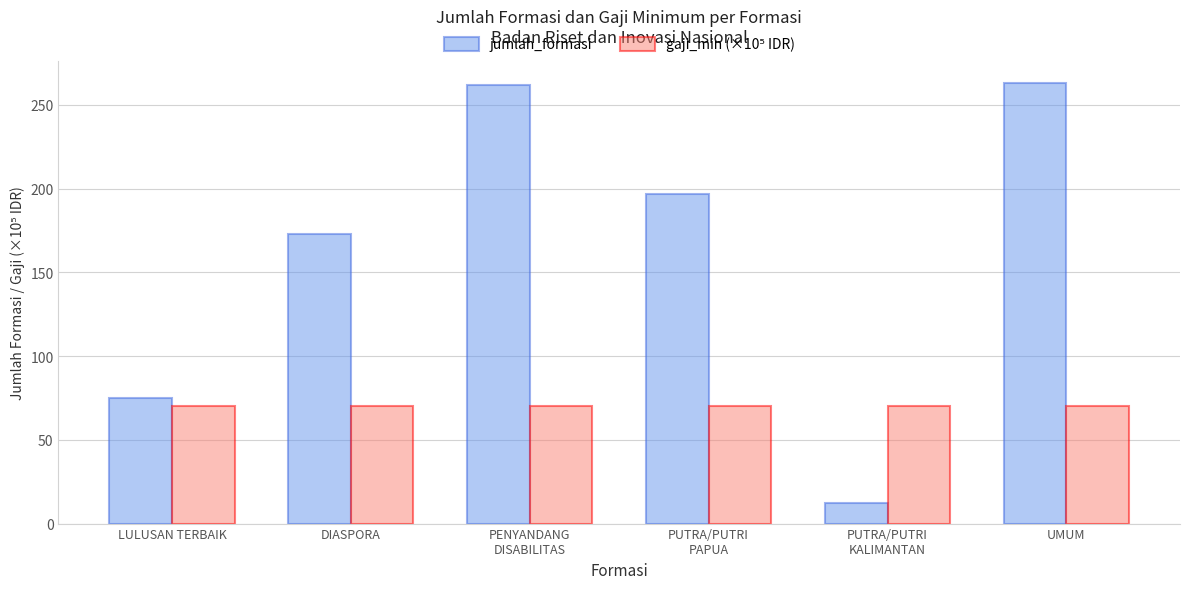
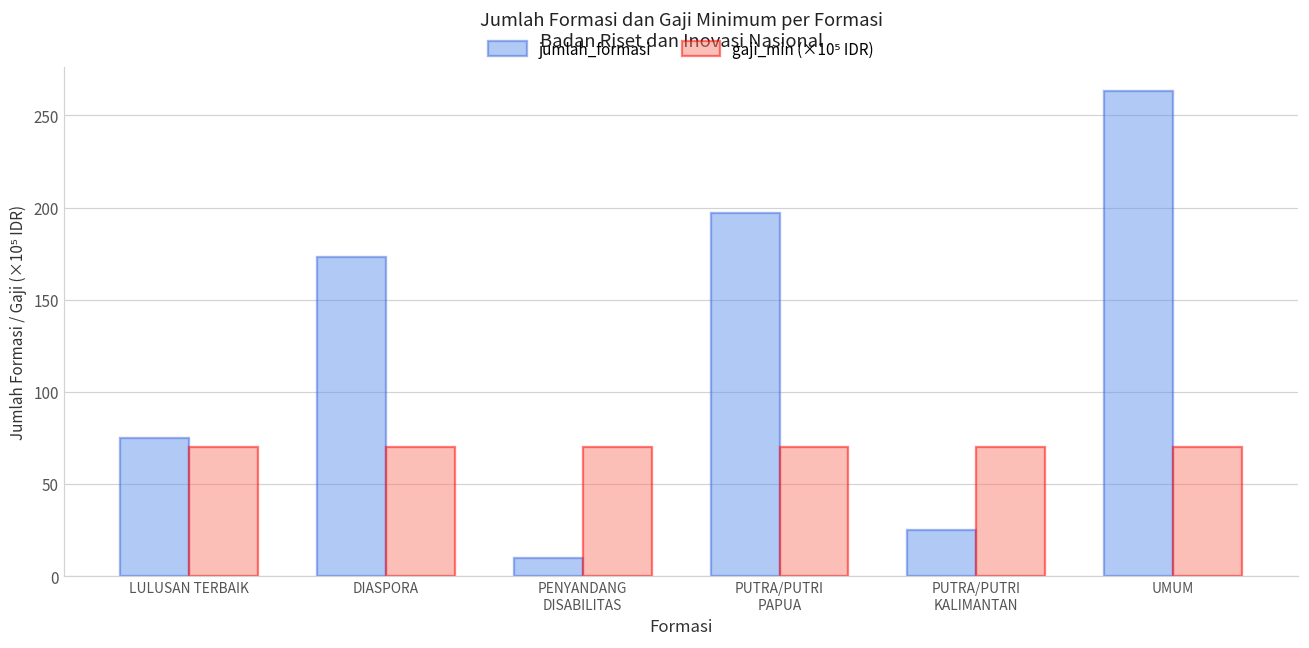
jumlah_formasi, PENYANDANG DISABILITAS: 262 -> 10
jumlah_formasi, PUTRA/PUTRI KALIMANTAN: 12 -> 25
